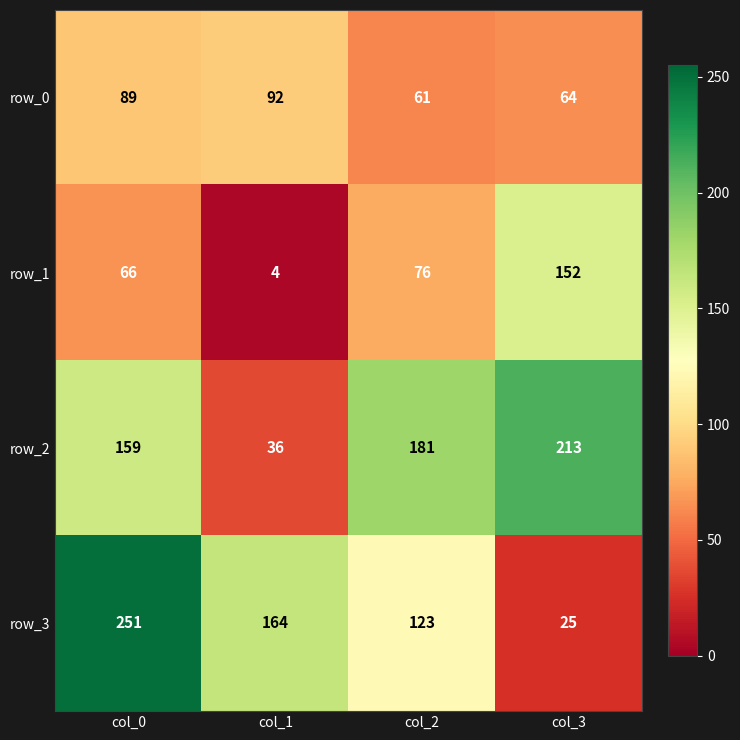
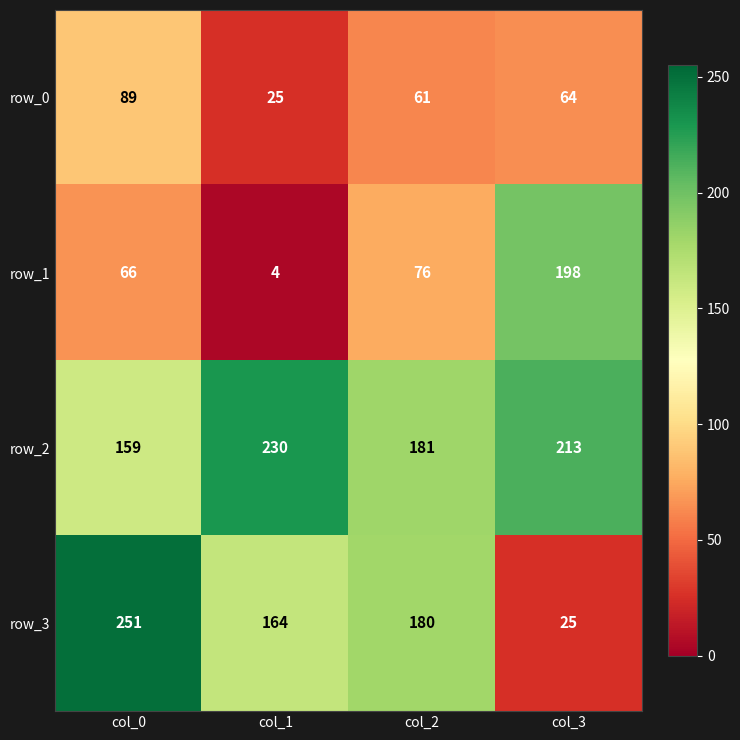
row_0, col_1: 92 -> 25
row_1, col_3: 152 -> 198
row_2, col_1: 36 -> 230
row_3, col_2: 123 -> 180
